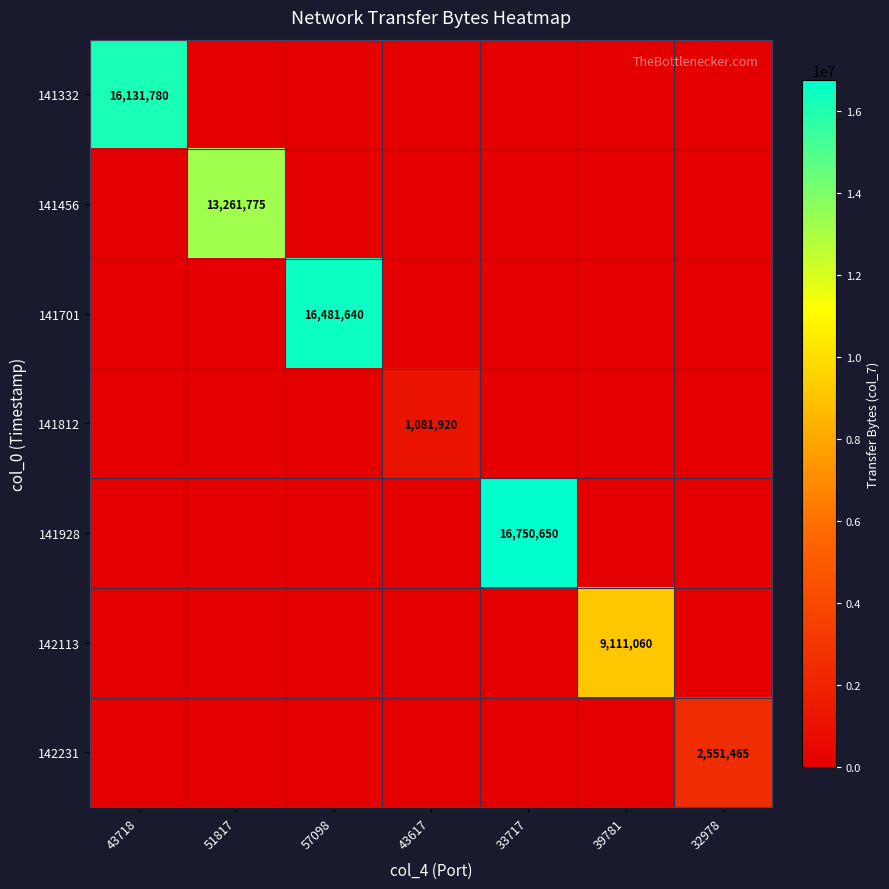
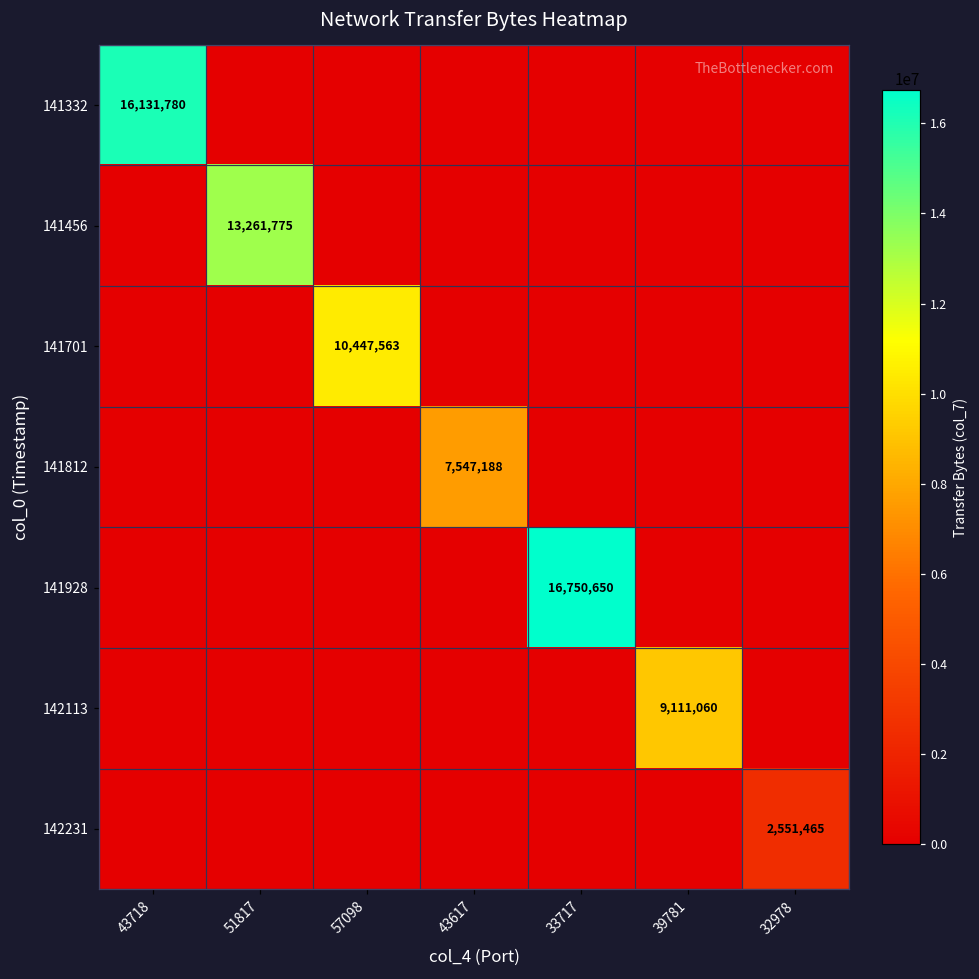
141701, 57098: 16,481,640 -> 10,447,563
141812, 43617: 1,081,920 -> 7,547,188
